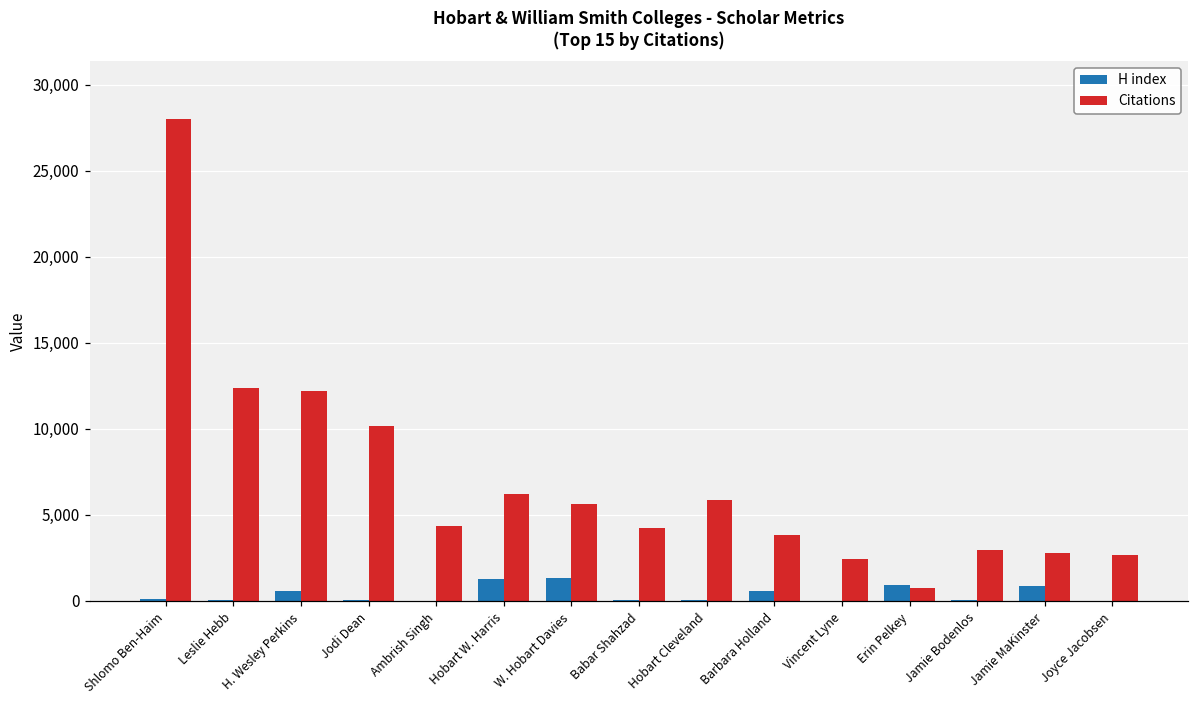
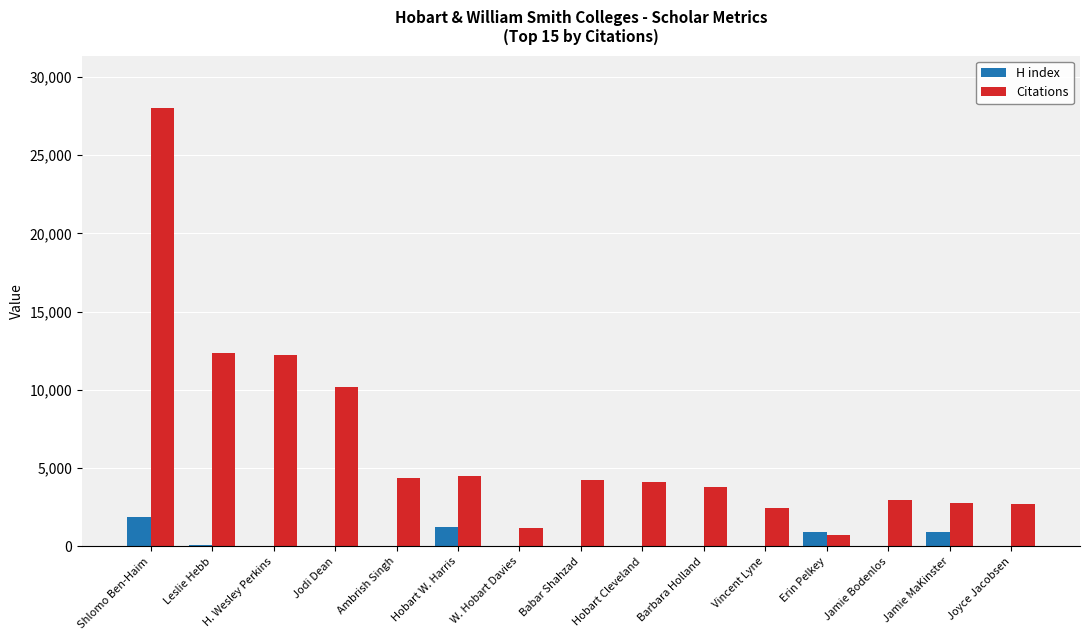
H index, Shlomo Ben-Haim: 100 -> 1,900
H index, H. Wesley Perkins: 600 -> 0
Citations, Hobart W. Harris: 6,200 -> 4,500
H index, W. Hobart Davies: 1,300 -> 0
Citations, W. Hobart Davies: 5,600 -> 1,100
Citations, Hobart Cleveland: 5,900 -> 4,100
H index, Barbara Holland: 600 -> 0
